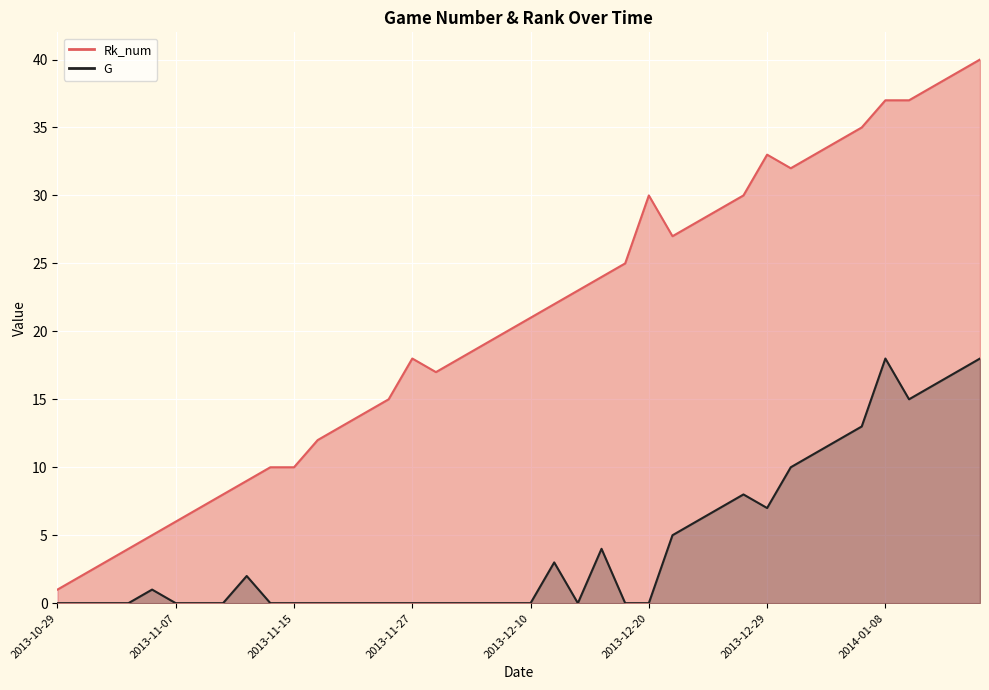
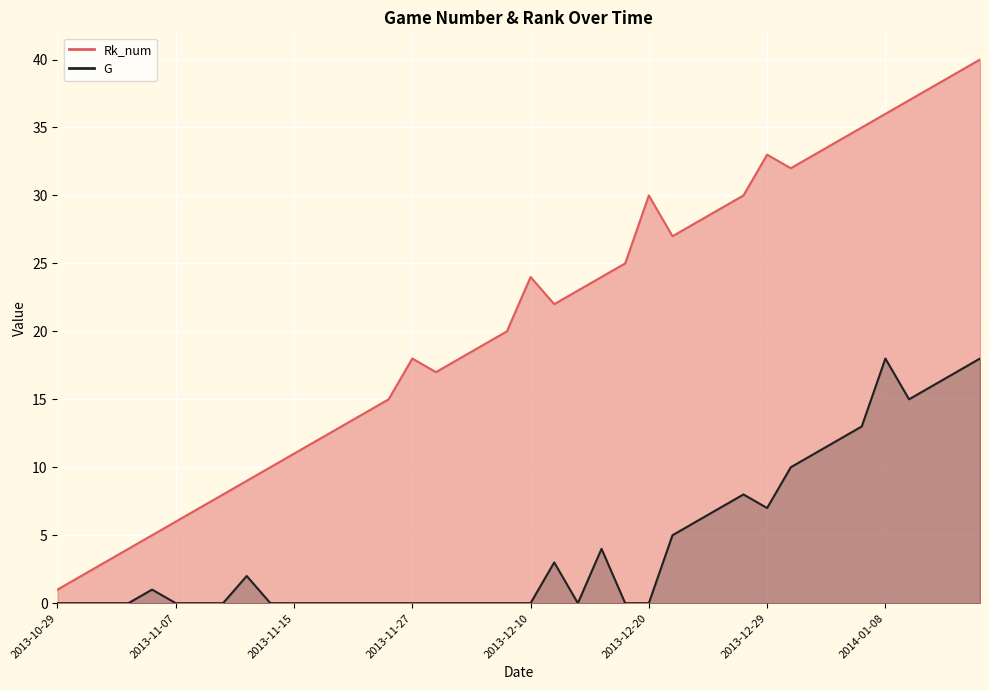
Rk_num, 2013-11-15: 10 -> 11
Rk_num, 2013-12-10: 21 -> 24
Rk_num, 2014-01-08: 37 -> 36
